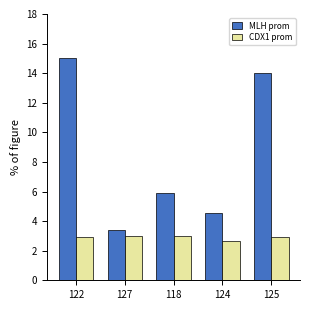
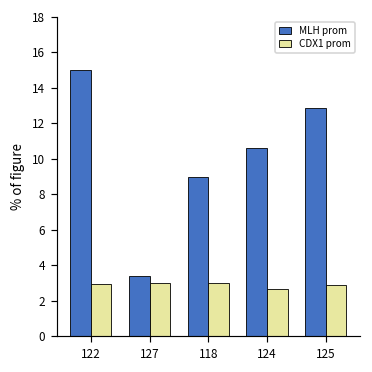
MLH prom, 118: 5.9 -> 9.0
MLH prom, 124: 4.6 -> 10.6
MLH prom, 125: 14.0 -> 12.9
